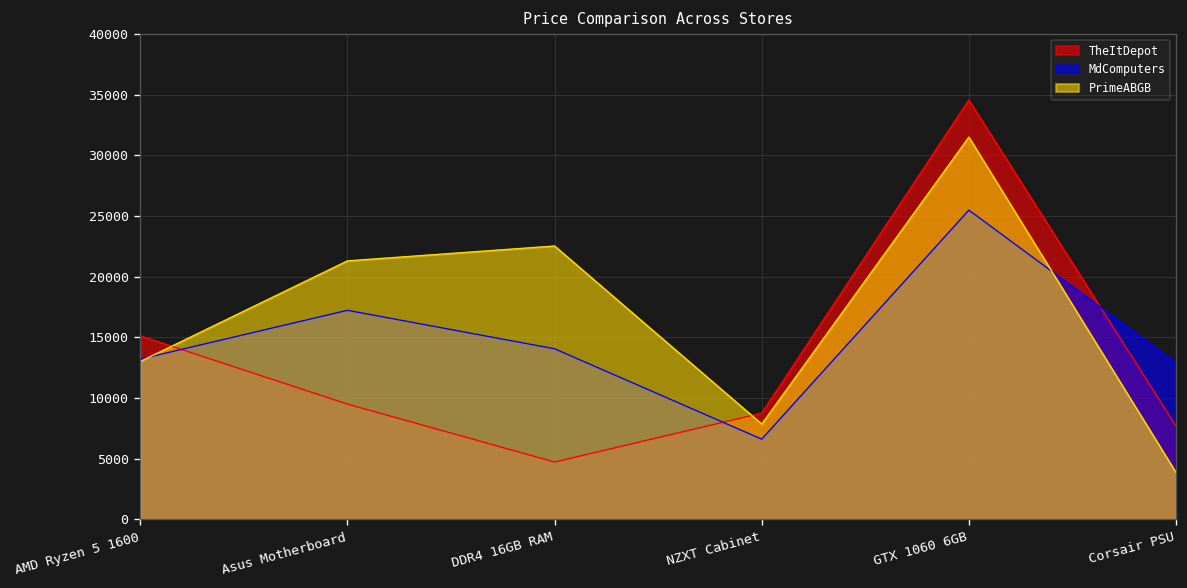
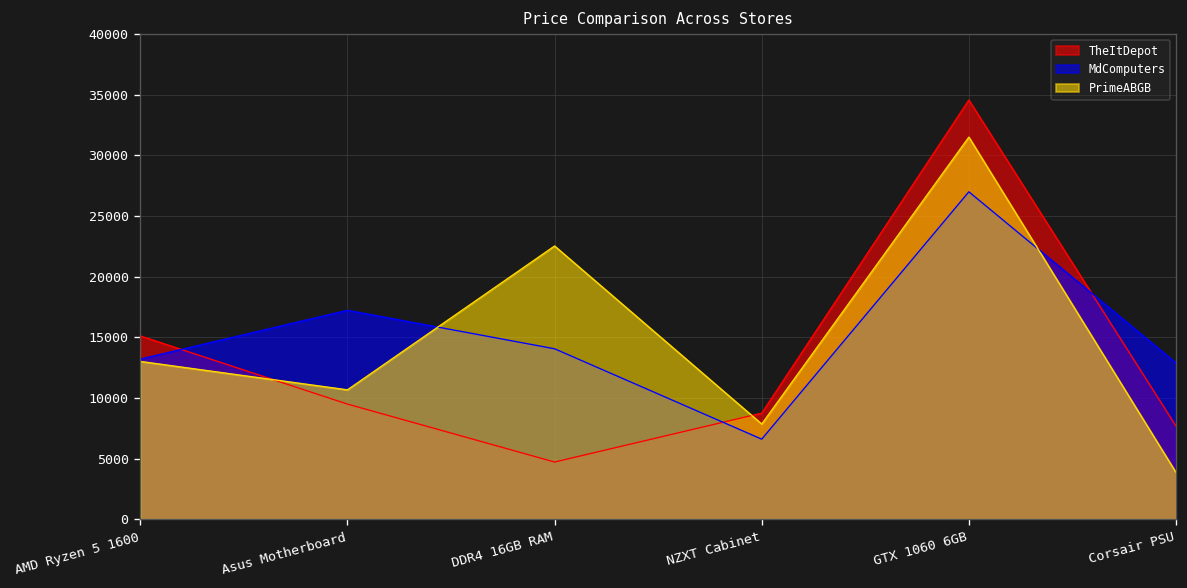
PrimeABGB, Asus Motherboard: 21300 -> 10700
MdComputers, GTX 1060 6GB: 25500 -> 27000
